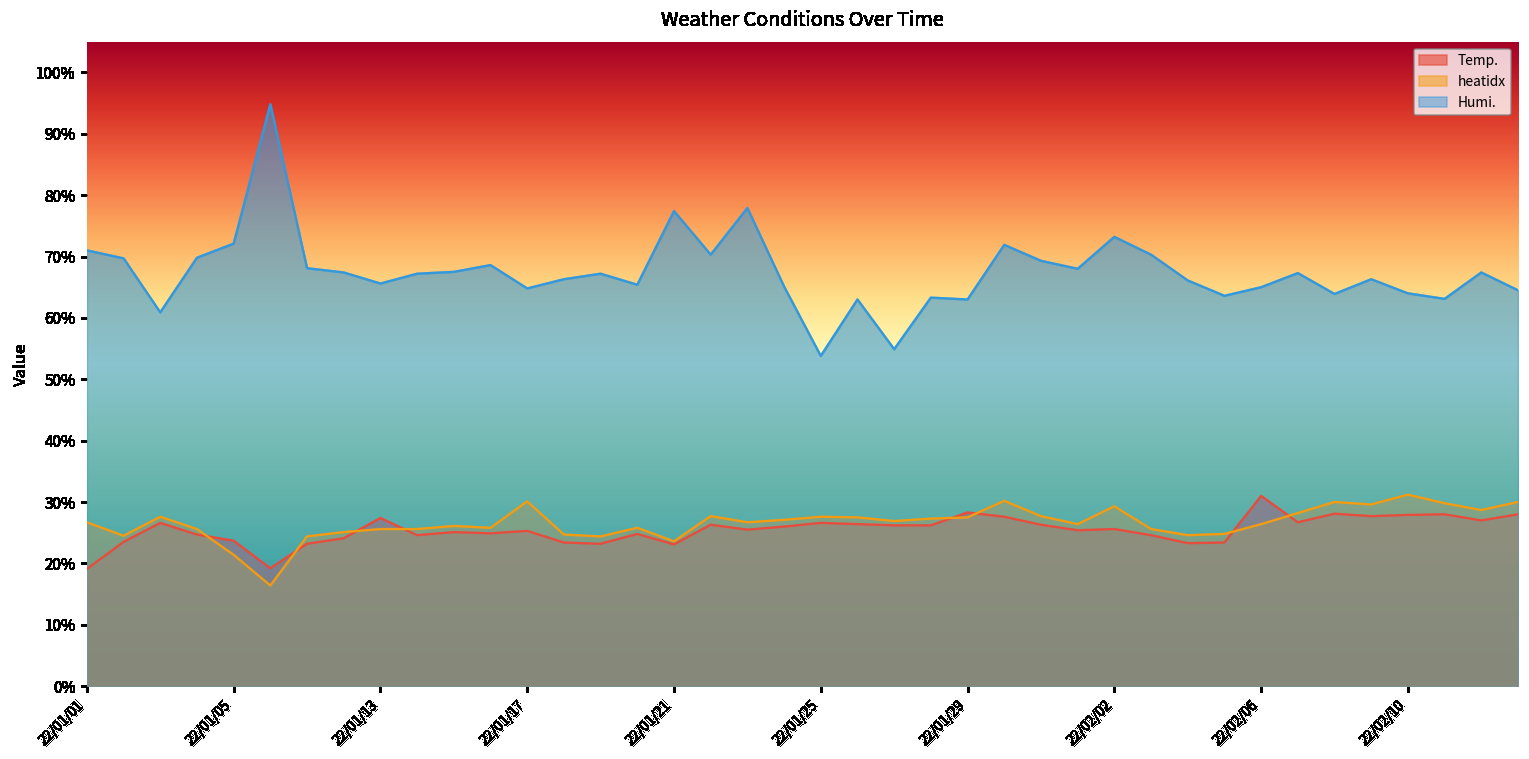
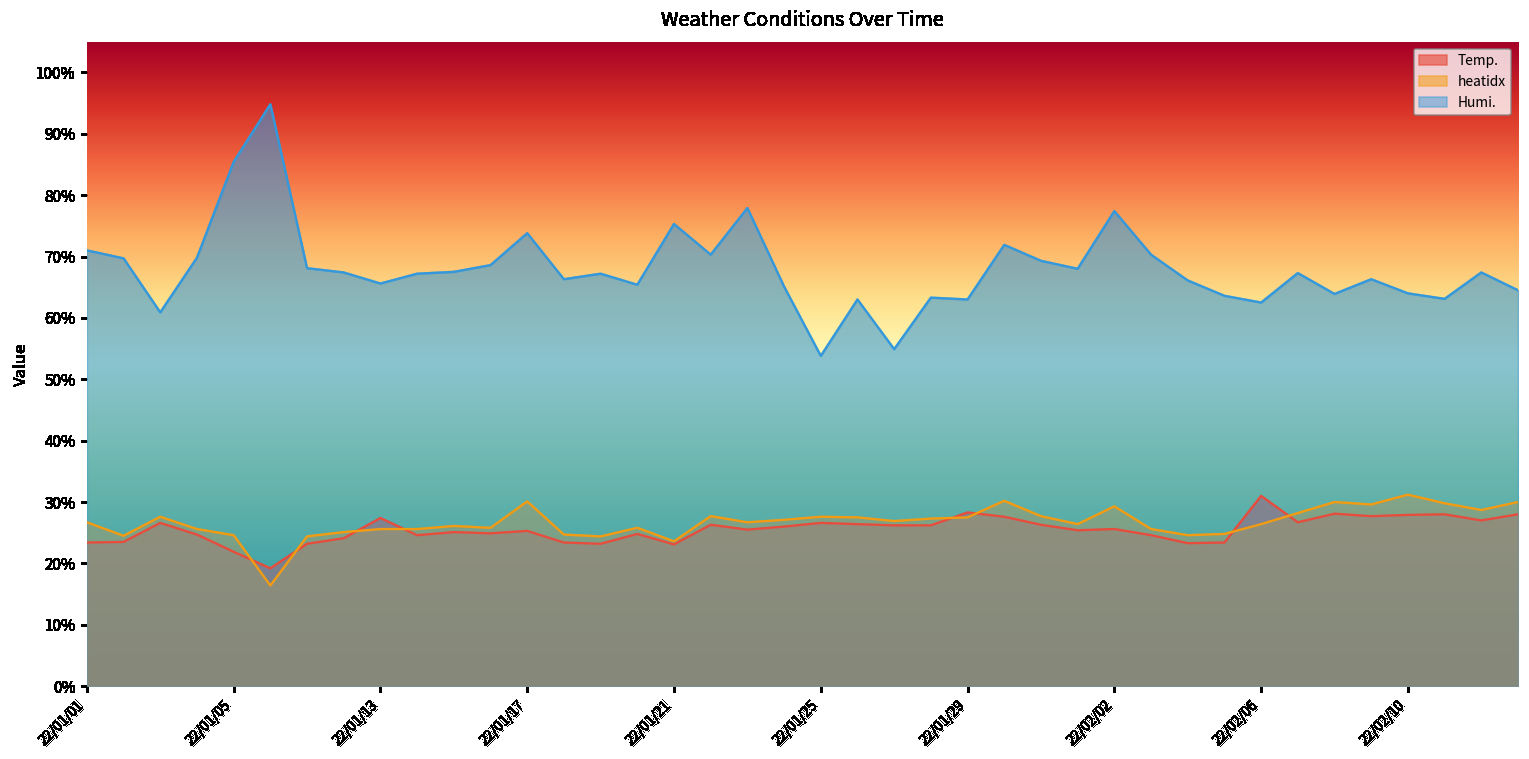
Temp., 22/01/01: 19% -> 23%
Temp., 22/01/05: 24% -> 22%
heatidx, 22/01/05: 21% -> 25%
Humi., 22/01/05: 72% -> 85%
Humi., 22/01/17: 65% -> 74%
Humi., 22/01/21: 77% -> 75%
Humi., 22/02/02: 73% -> 77%
Humi., 22/02/06: 65% -> 63%
